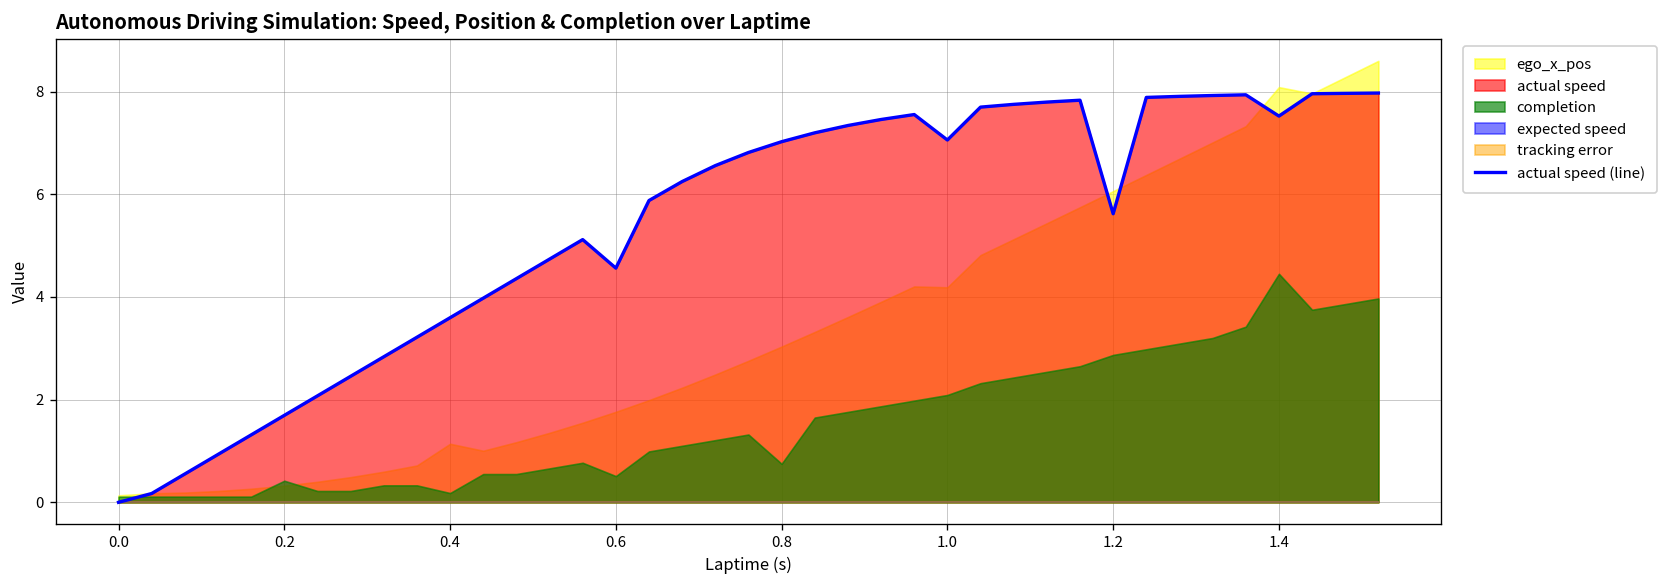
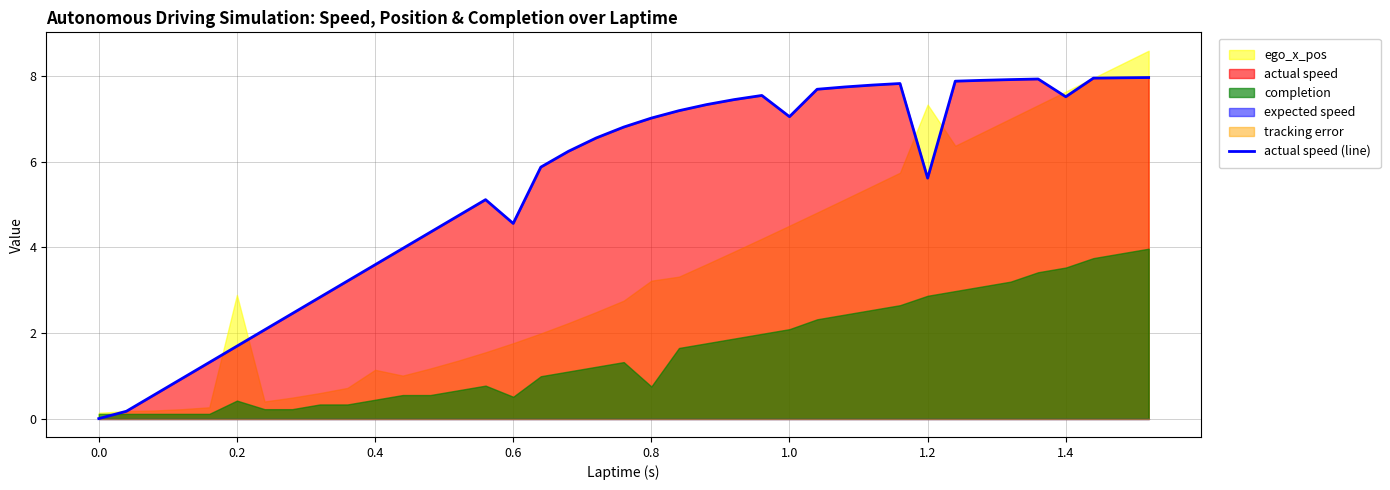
ego_x_pos, 0.2: 0.3 -> 2.9
completion, 0.4: 0.2 -> 0.4
ego_x_pos, 0.8: 3.0 -> 3.2
ego_x_pos, 1.0: 4.2 -> 4.5
ego_x_pos, 1.2: 6.1 -> 7.3
ego_x_pos, 1.4: 8.1 -> 7.6
completion, 1.4: 4.5 -> 3.5
